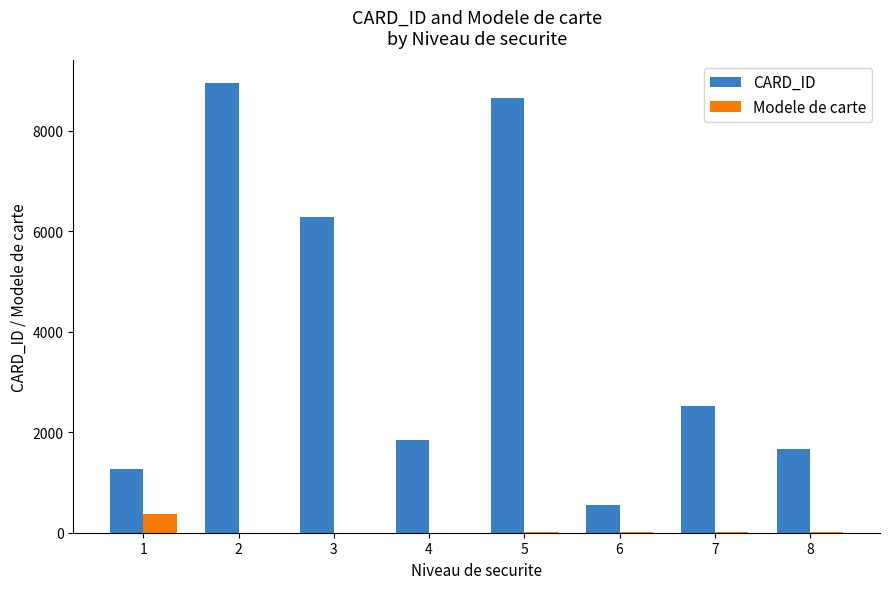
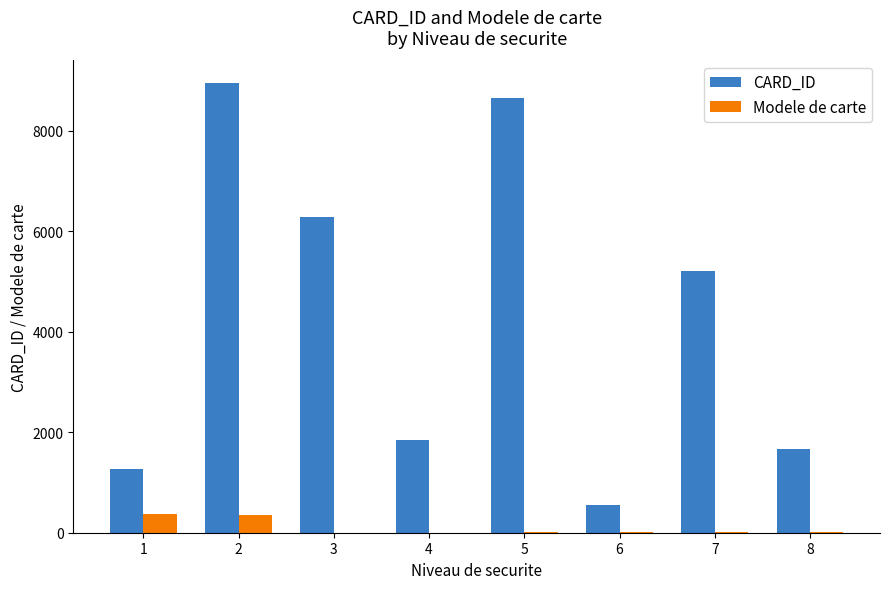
Modele de carte, 2: 0 -> 400
CARD_ID, 7: 2500 -> 5200
